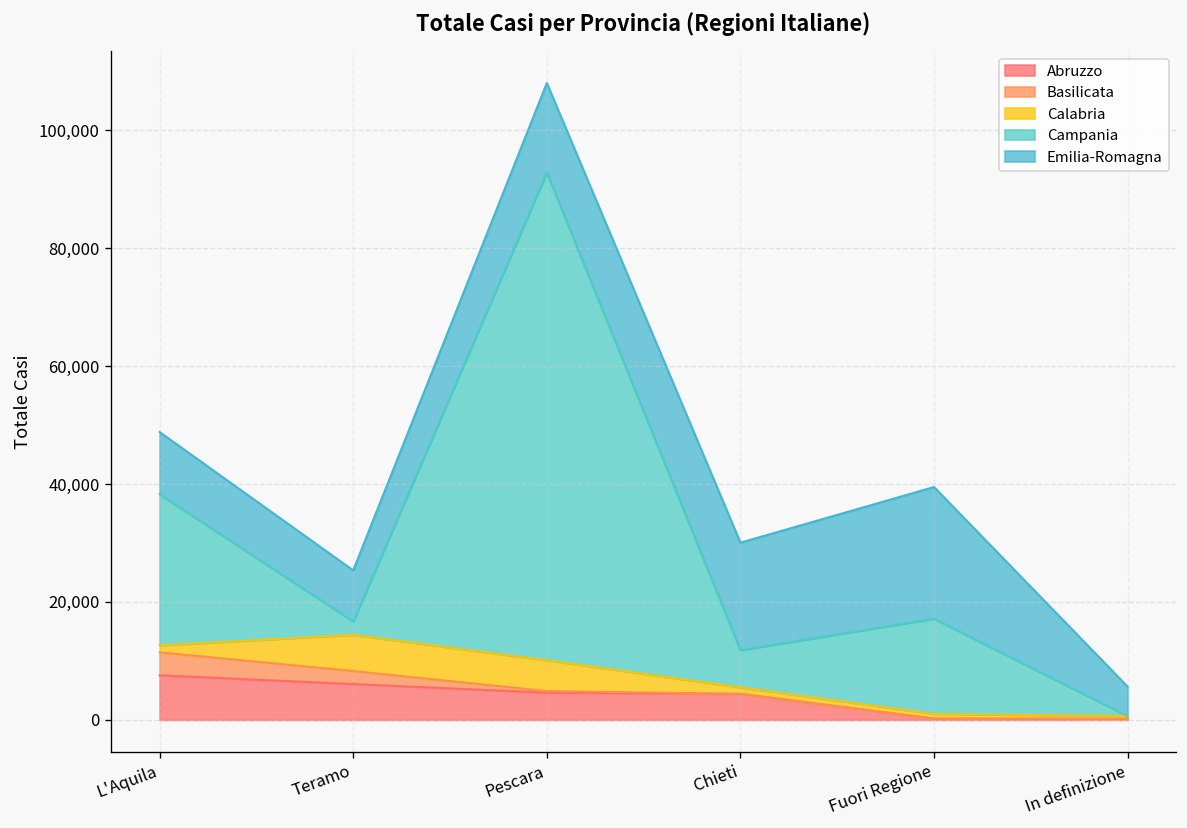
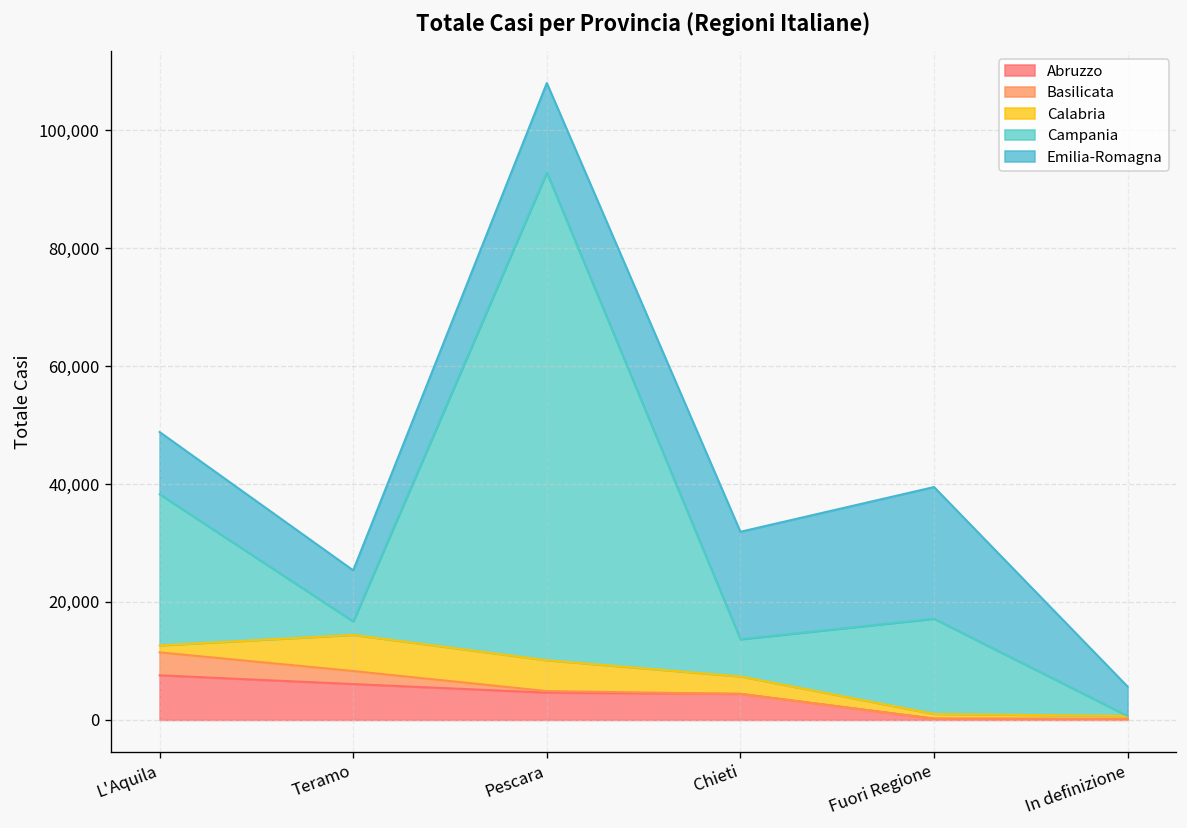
Calabria, Chieti: 1,000 -> 3,000
